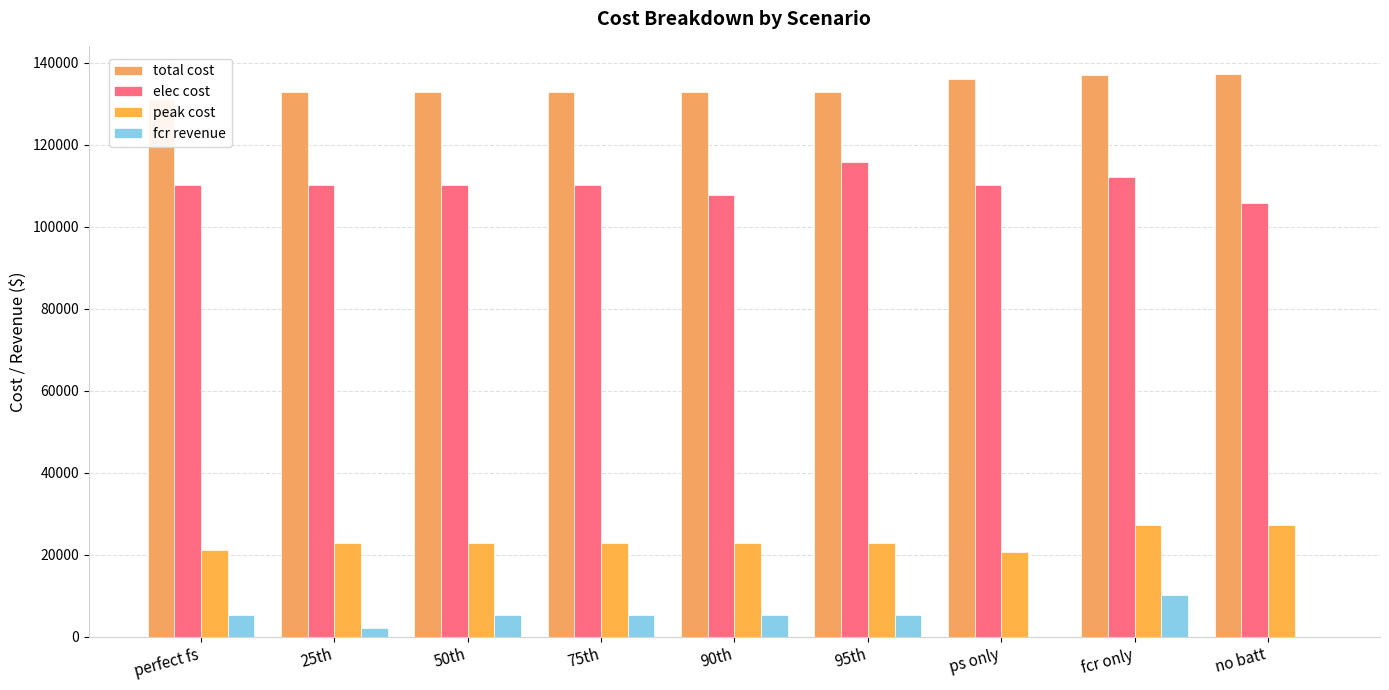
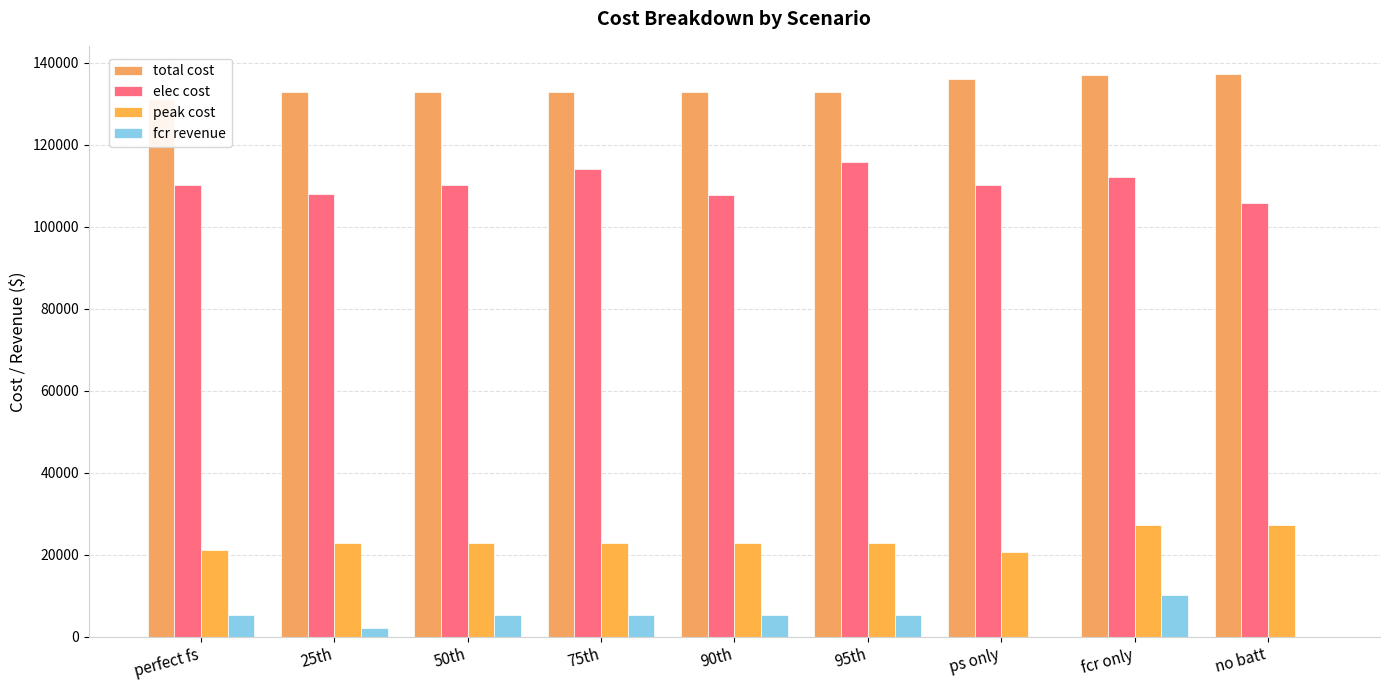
elec cost, 25th: 110000 -> 108000
elec cost, 75th: 110000 -> 114000
